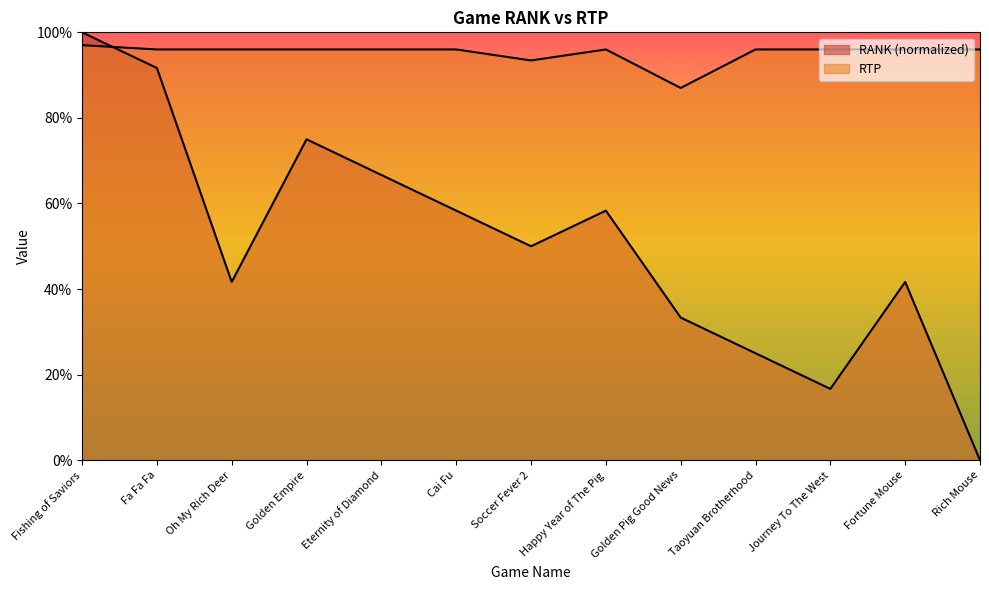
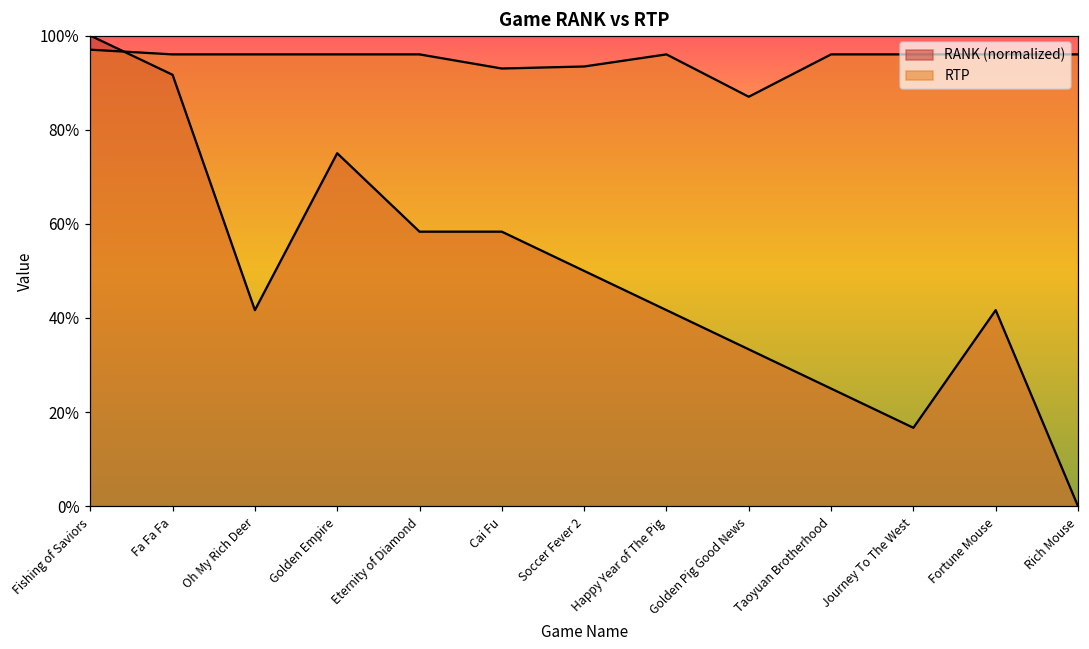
RANK (normalized), Eternity of Diamond: 67% -> 58%
RTP, Cai Fu: 96% -> 93%
RANK (normalized), Happy Year of The Pig: 58% -> 42%
